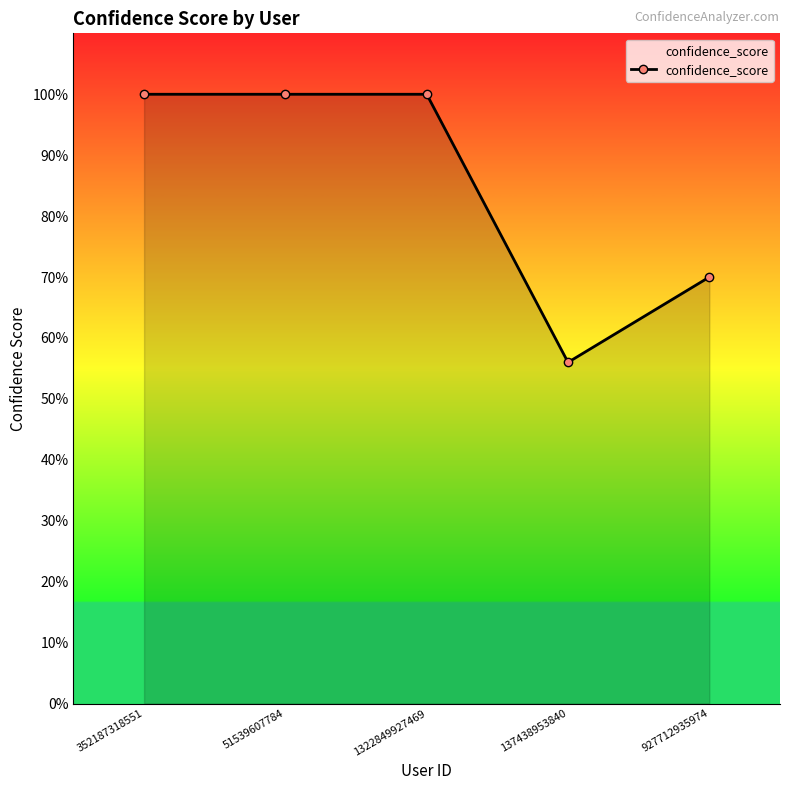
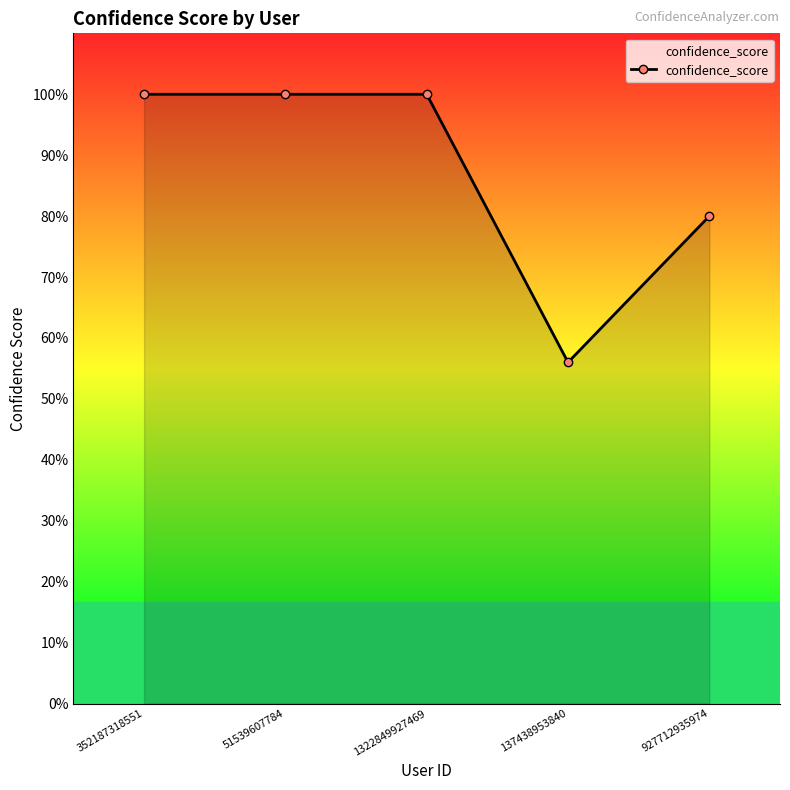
927712935974: 70% -> 80%
